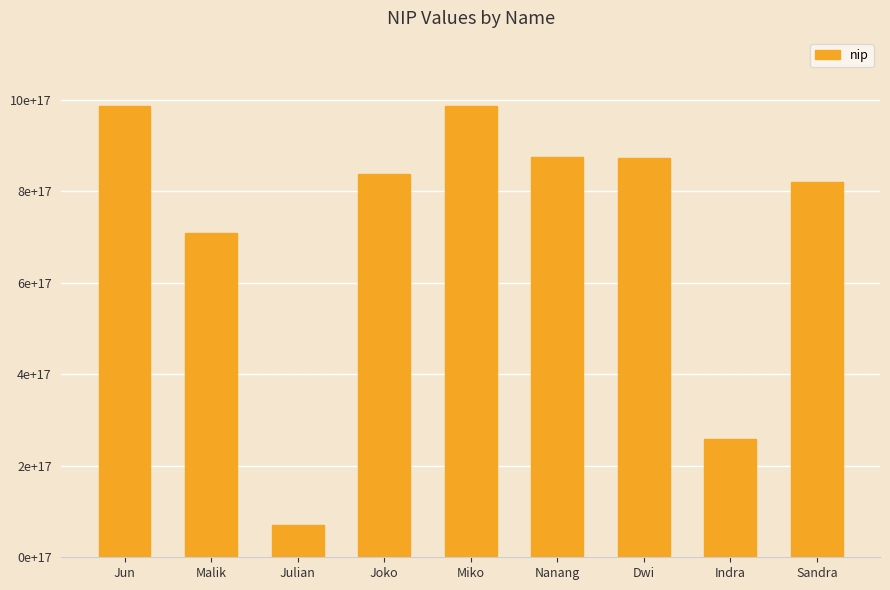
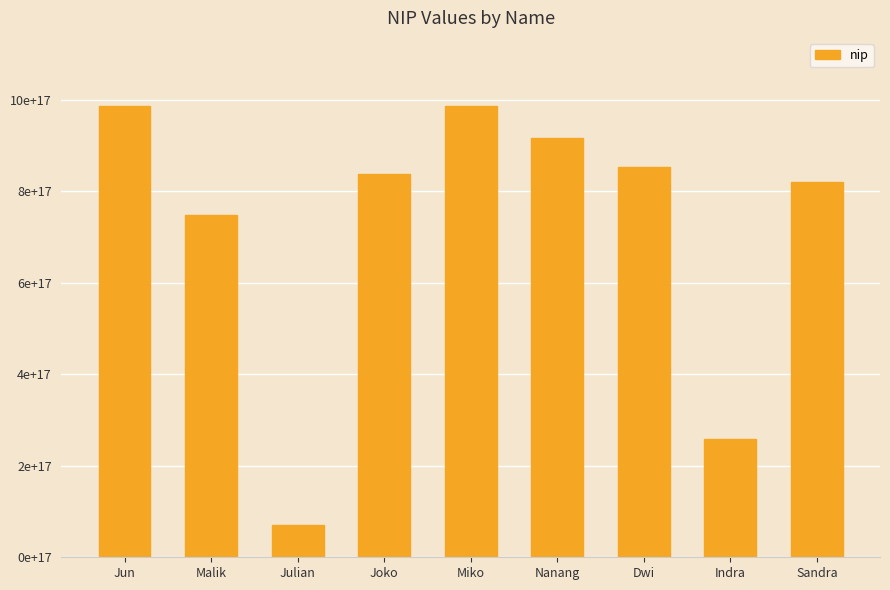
Malik: 710000000000000000 -> 750000000000000000
Nanang: 870000000000000000 -> 920000000000000000
Dwi: 870000000000000000 -> 850000000000000000
